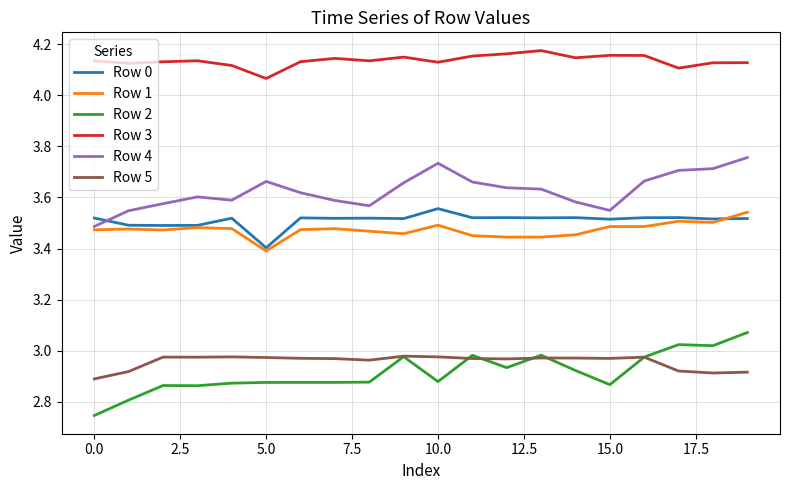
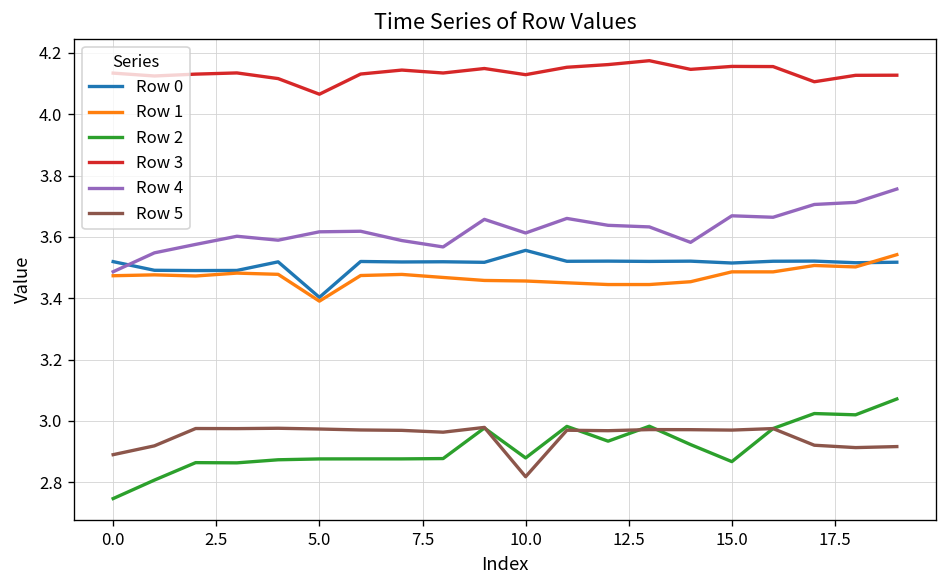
Row 4, 5.0: 3.66 -> 3.62
Row 1, 10.0: 3.49 -> 3.46
Row 4, 10.0: 3.73 -> 3.61
Row 5, 10.0: 2.98 -> 2.82
Row 4, 15.0: 3.55 -> 3.67
